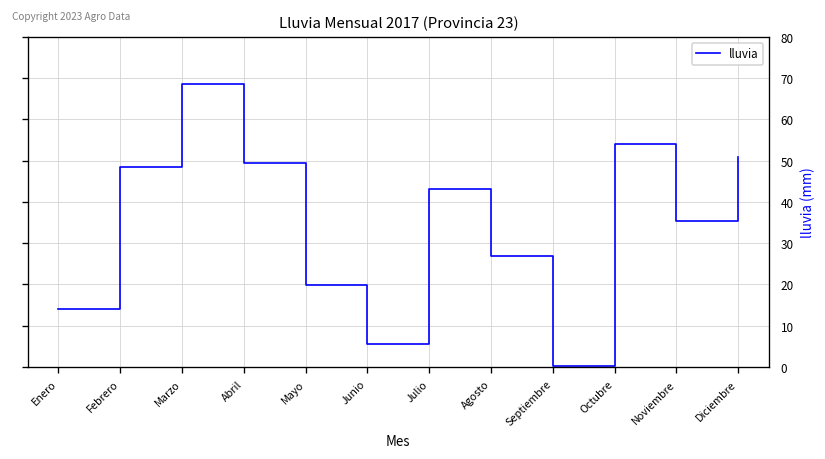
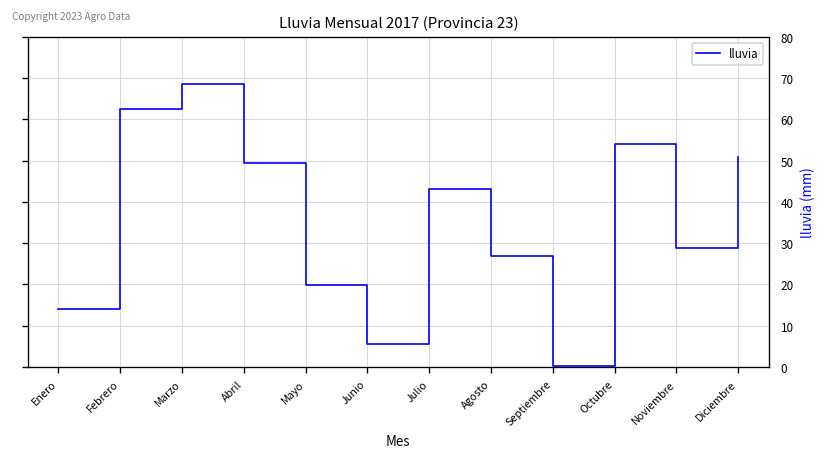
Febrero: 49 -> 63
Noviembre: 35 -> 29
